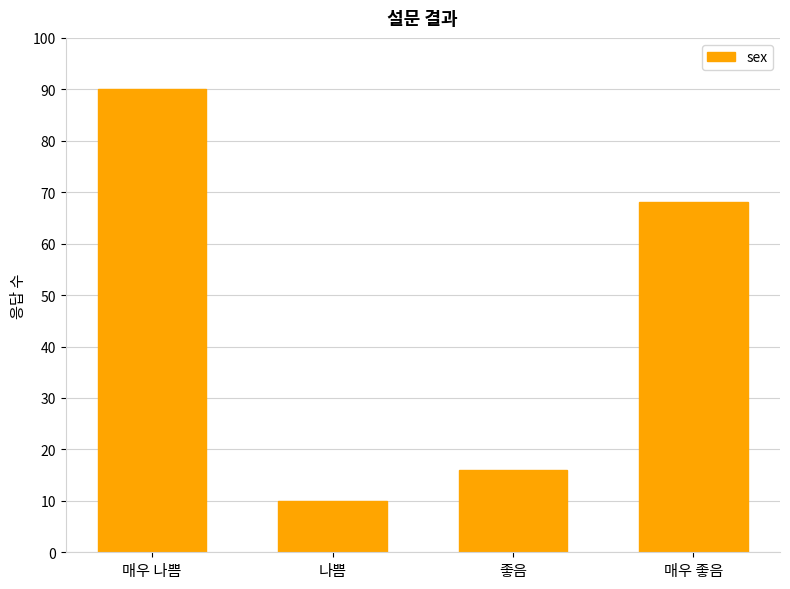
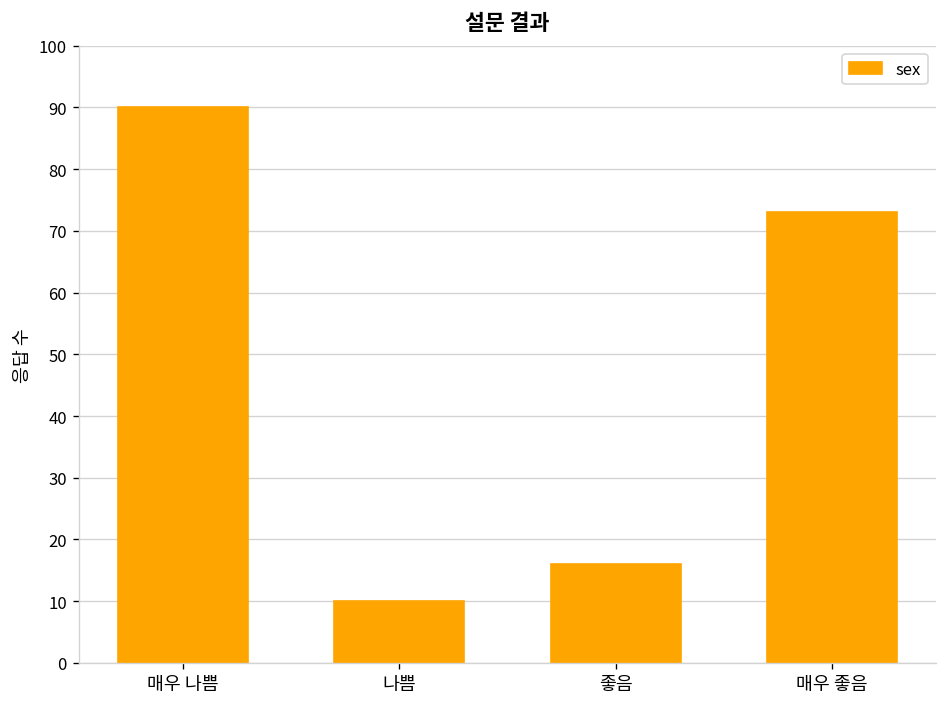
매우 좋음: 68 -> 73
